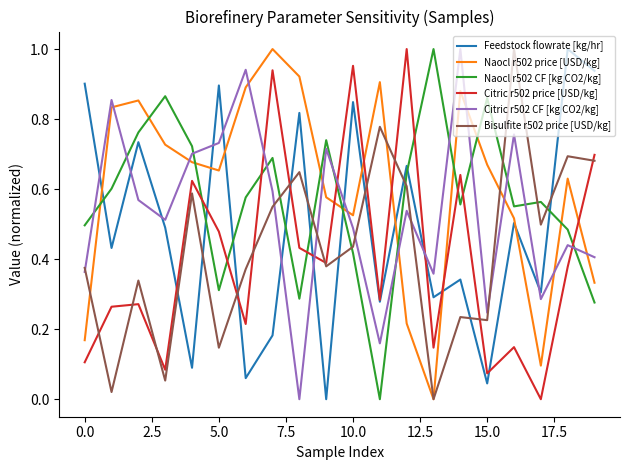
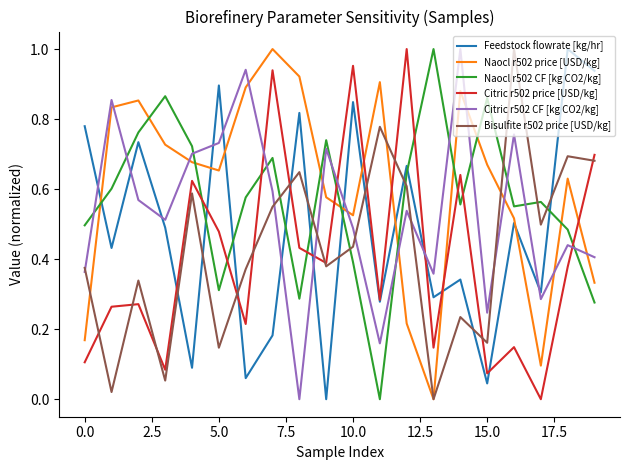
Feedstock flowrate [kg/hr], 0.0: 0.90 -> 0.78
Naocl r502 CF [kg CO2/kg], 10.0: 0.42 -> 0.39
Bisulfite r502 price [USD/kg], 15.0: 0.23 -> 0.16
